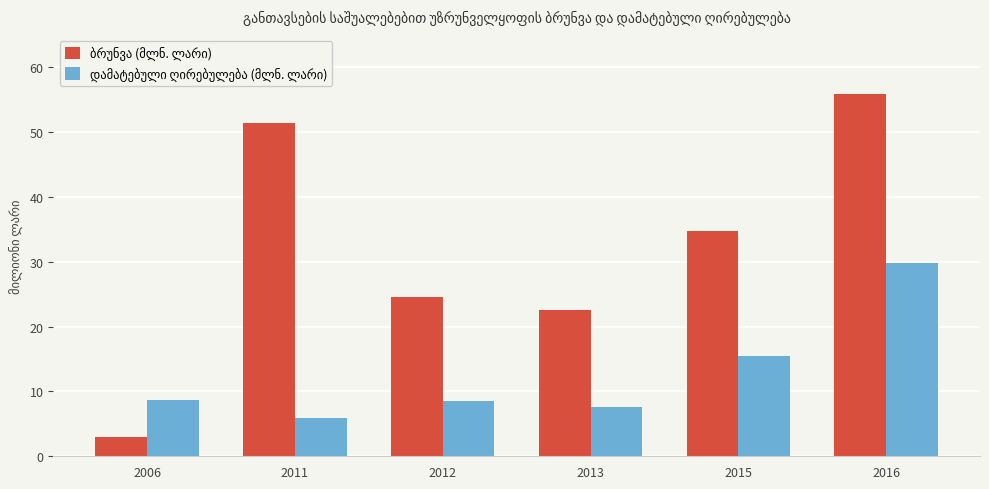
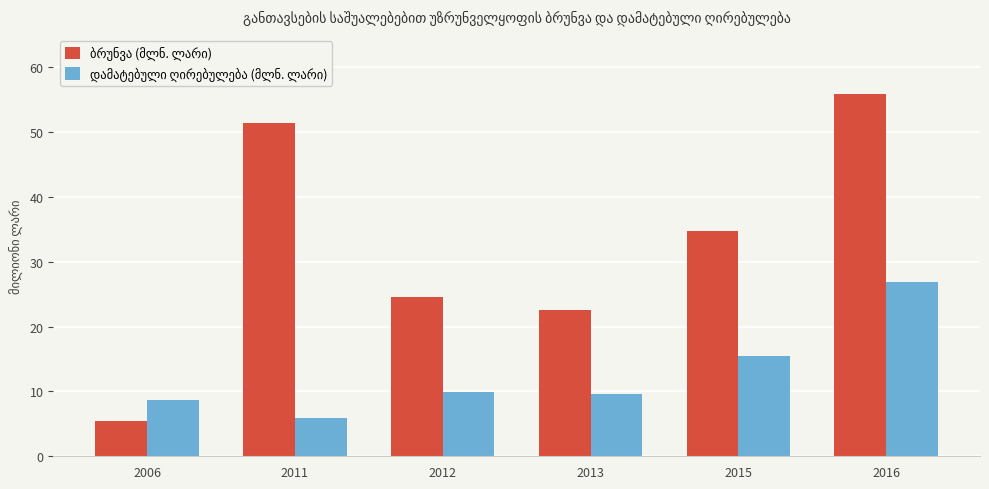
ბრუნვა (მლნ. ლარი), 2006: 3 -> 6
დამატებული ღირებულება (მლნ. ლარი), 2012: 9 -> 10
დამატებული ღირებულება (მლნ. ლარი), 2013: 8 -> 10
დამატებული ღირებულება (მლნ. ლარი), 2016: 30 -> 27
